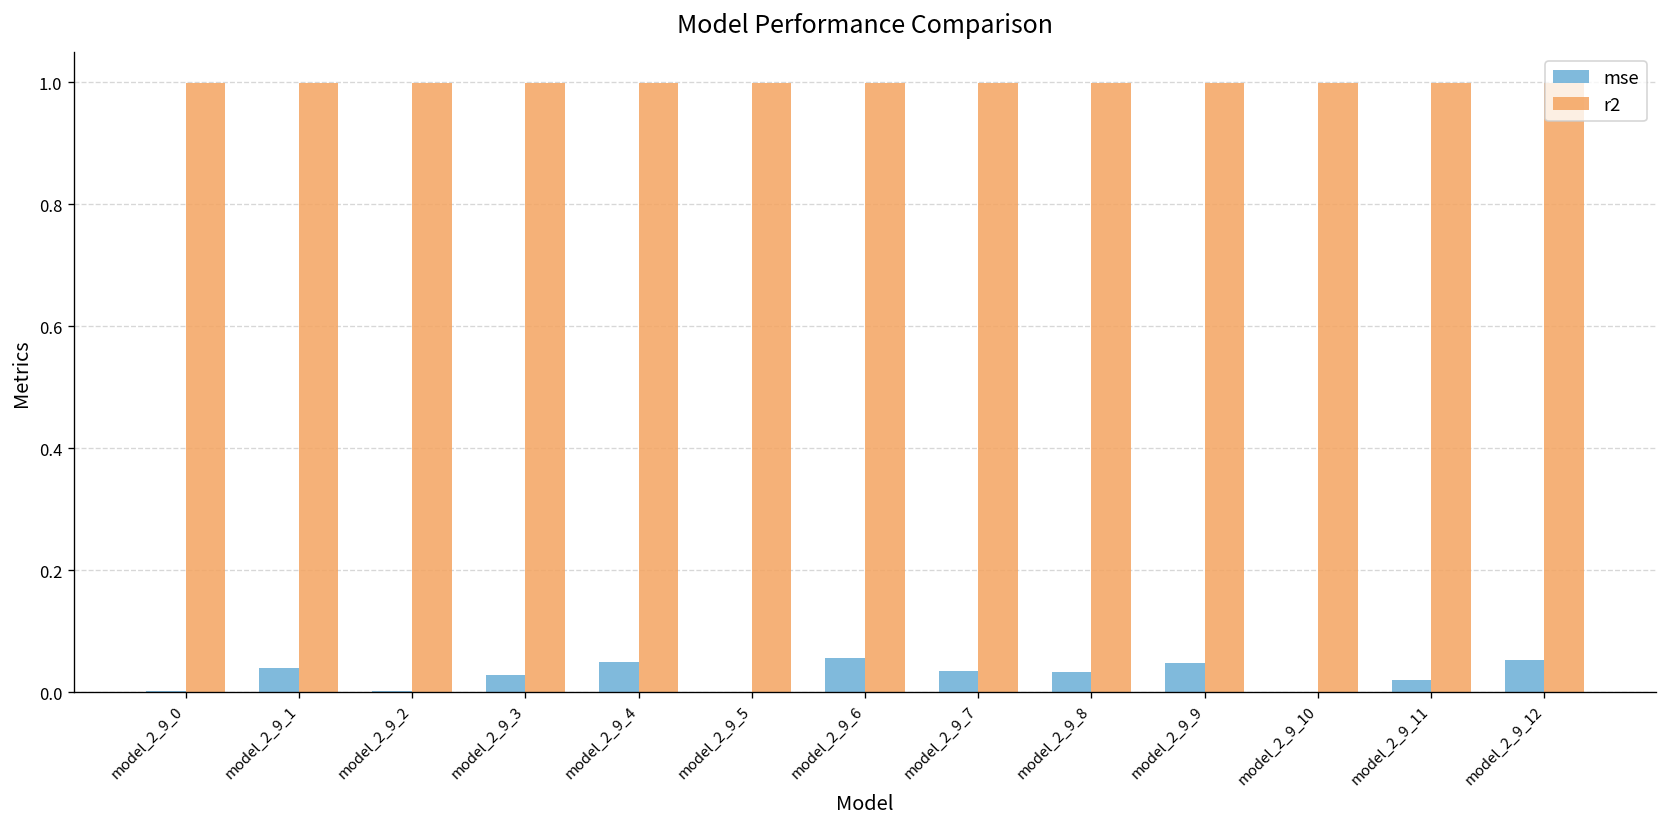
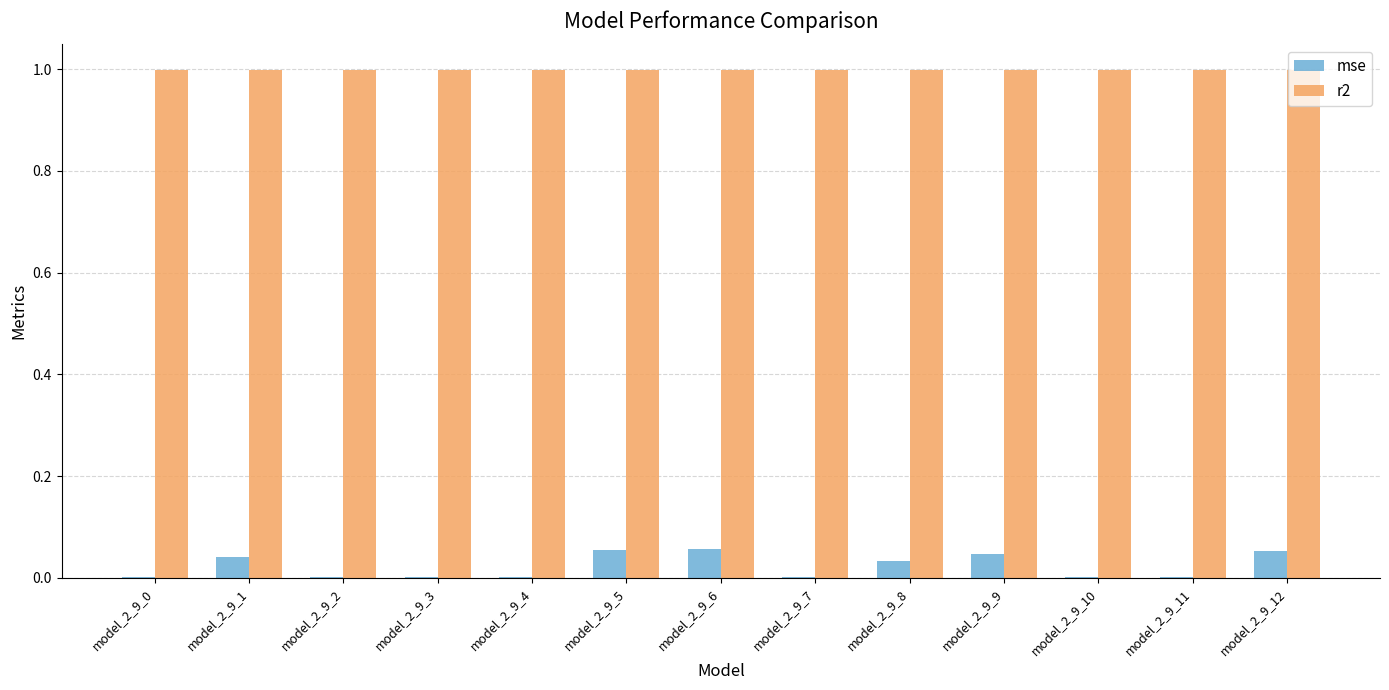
mse, model_2_9_3: 0.03 -> 0.00
mse, model_2_9_4: 0.05 -> 0.00
mse, model_2_9_5: 0.00 -> 0.05
mse, model_2_9_7: 0.04 -> 0.00
mse, model_2_9_11: 0.02 -> 0.00
